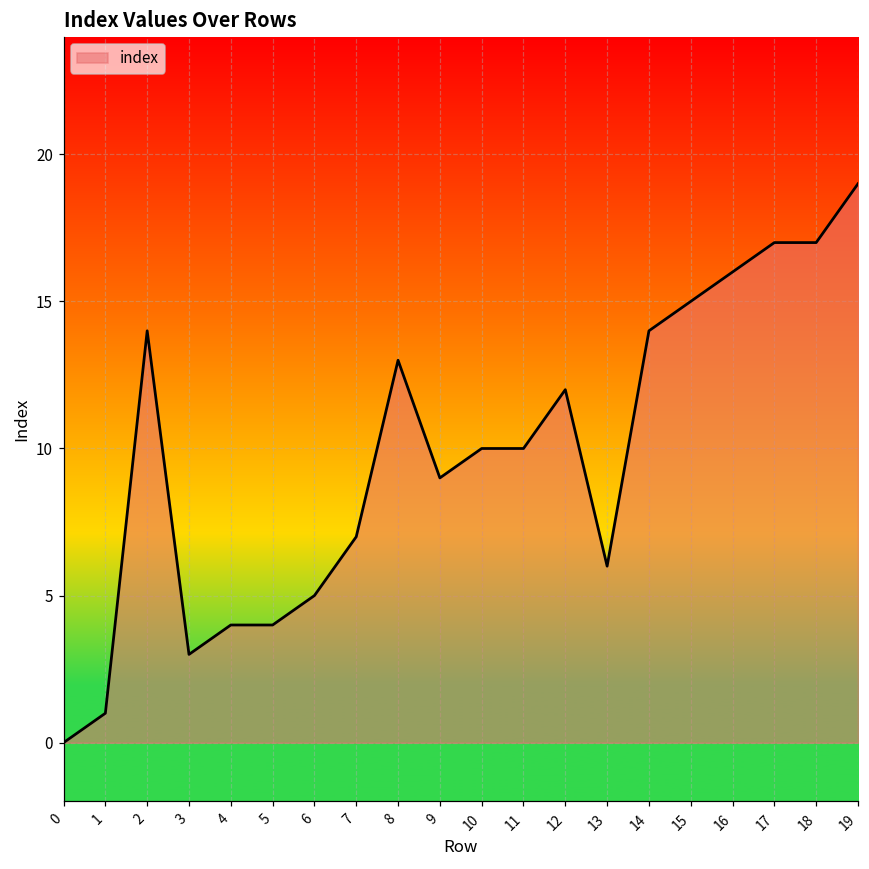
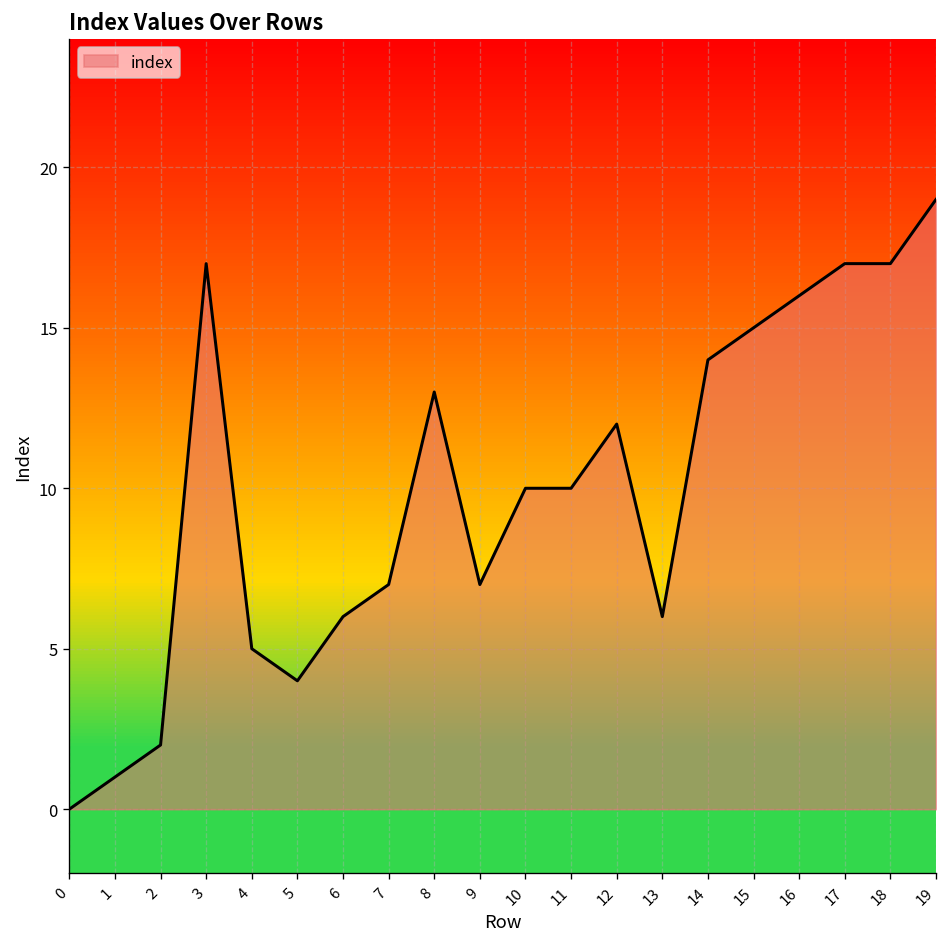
2: 14 -> 2
3: 3 -> 17
4: 4 -> 5
6: 5 -> 6
9: 9 -> 7
